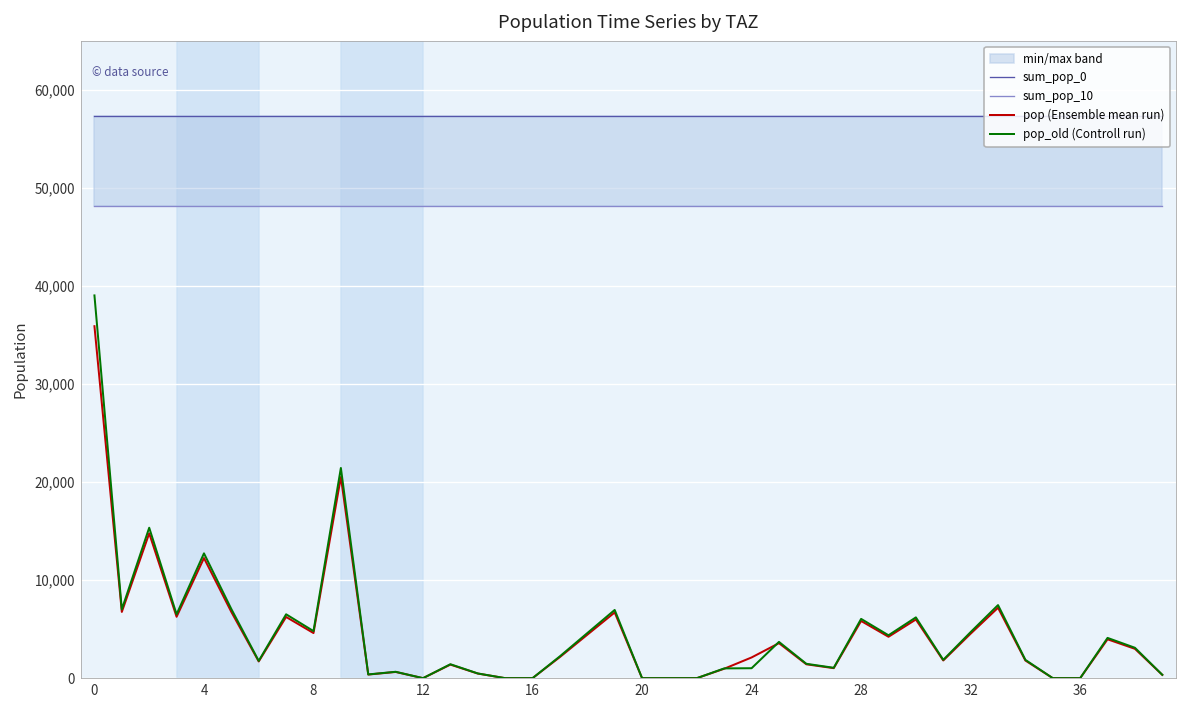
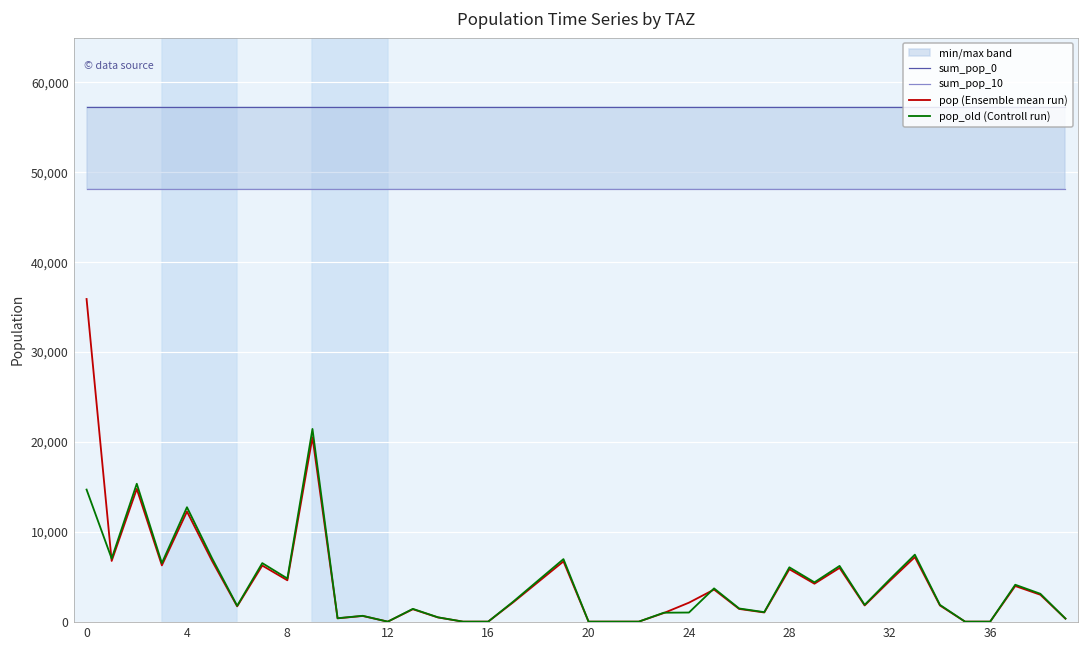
pop_old (Controll run), 0: 39,000 -> 15,000
